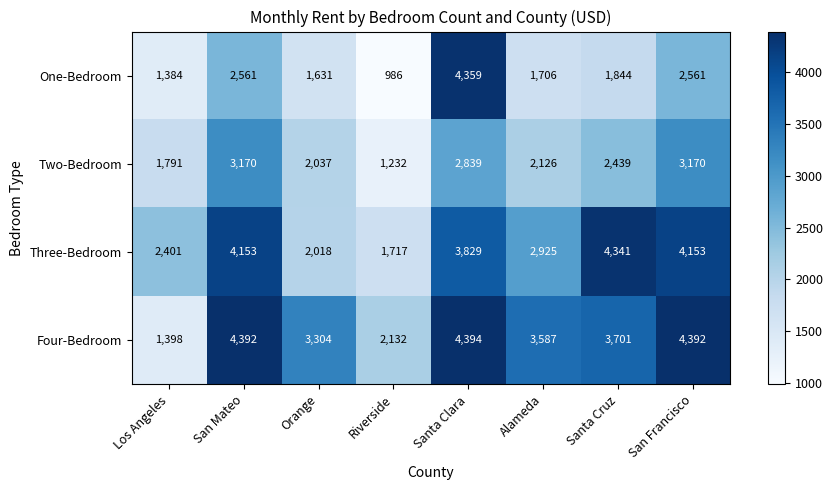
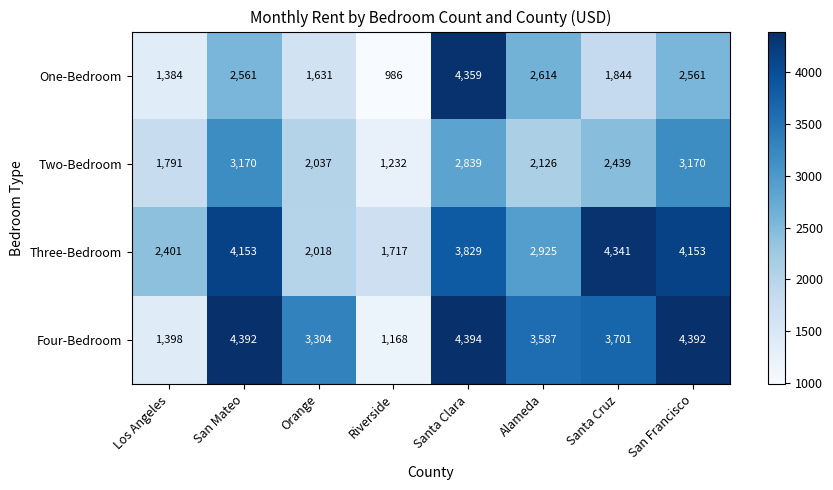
One-Bedroom, Alameda: 1,706 -> 2,614
Four-Bedroom, Riverside: 2,132 -> 1,168
